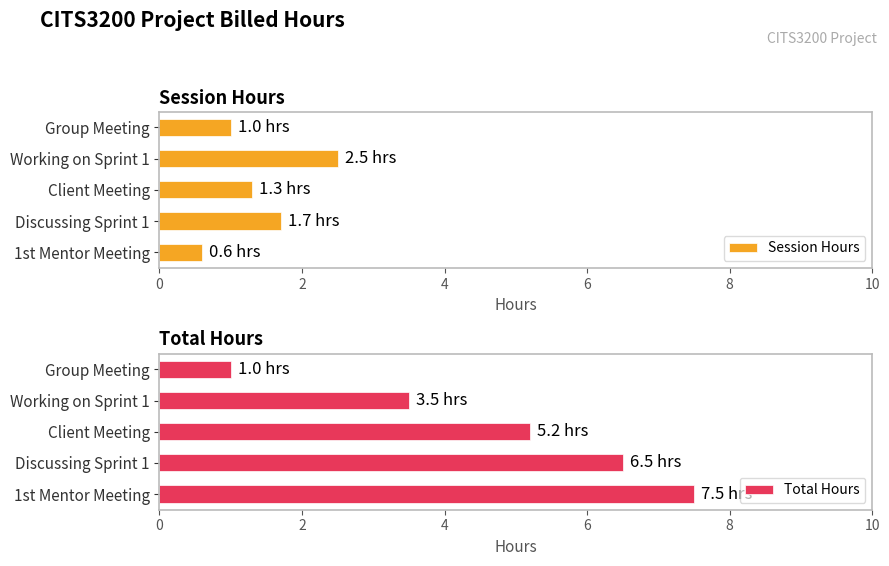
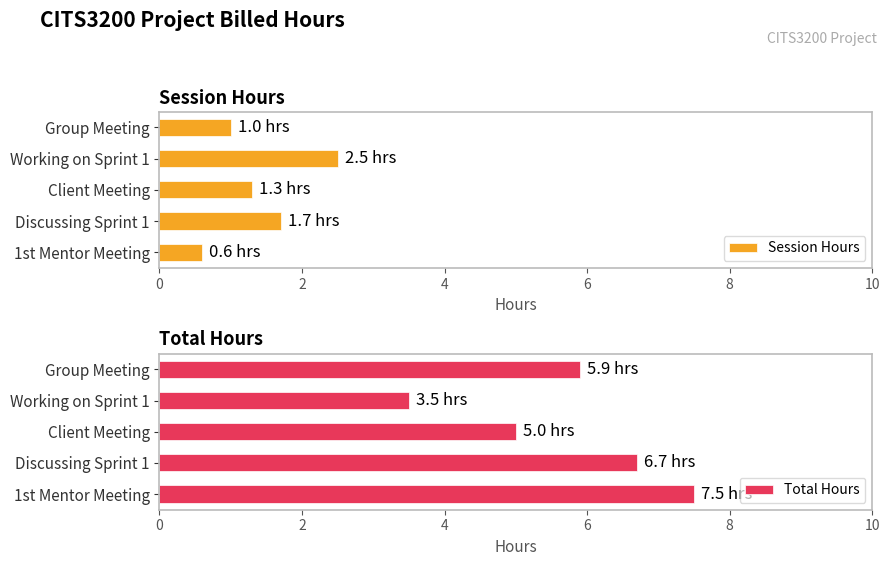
Total Hours, Group Meeting: 1.0 -> 5.9
Total Hours, Client Meeting: 5.2 -> 5.0
Total Hours, Discussing Sprint 1: 6.5 -> 6.7
